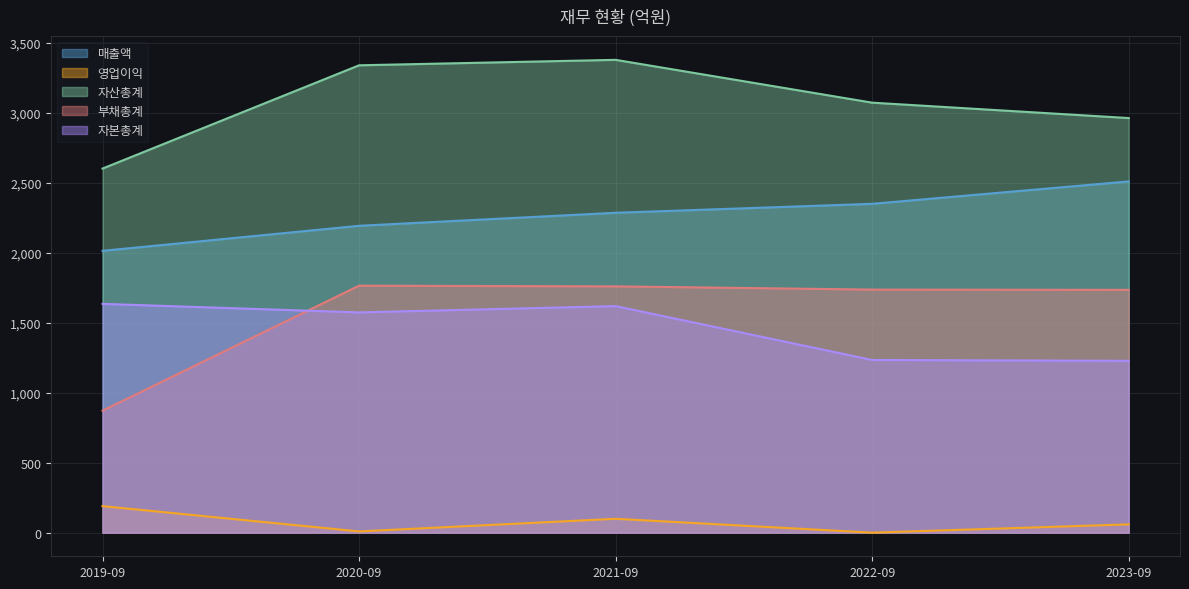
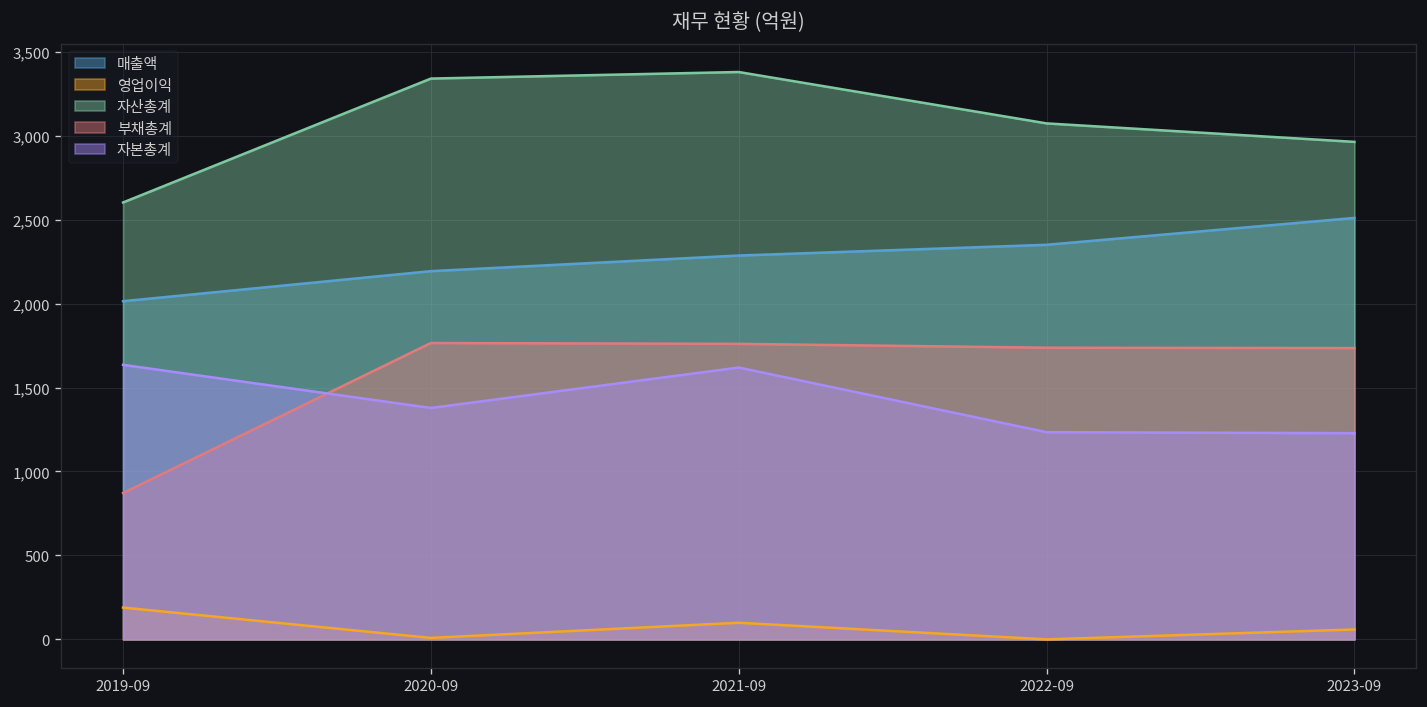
자본총계, 2020-09: 1,570 -> 1,380
